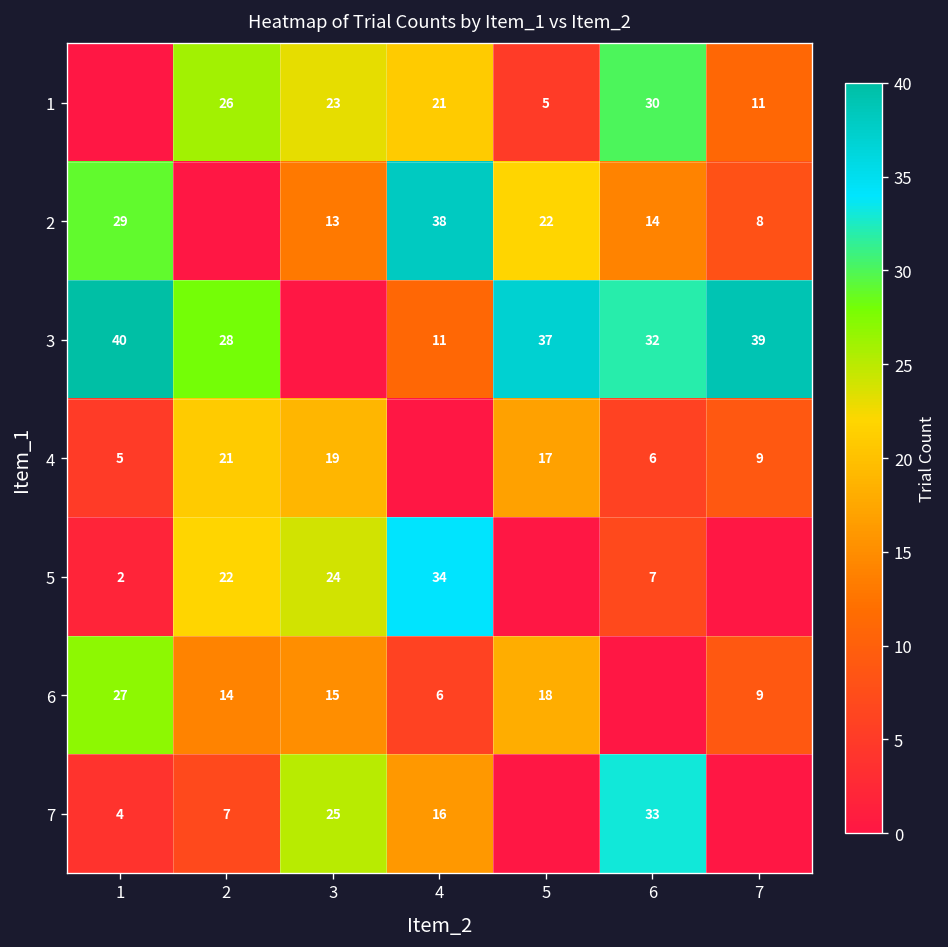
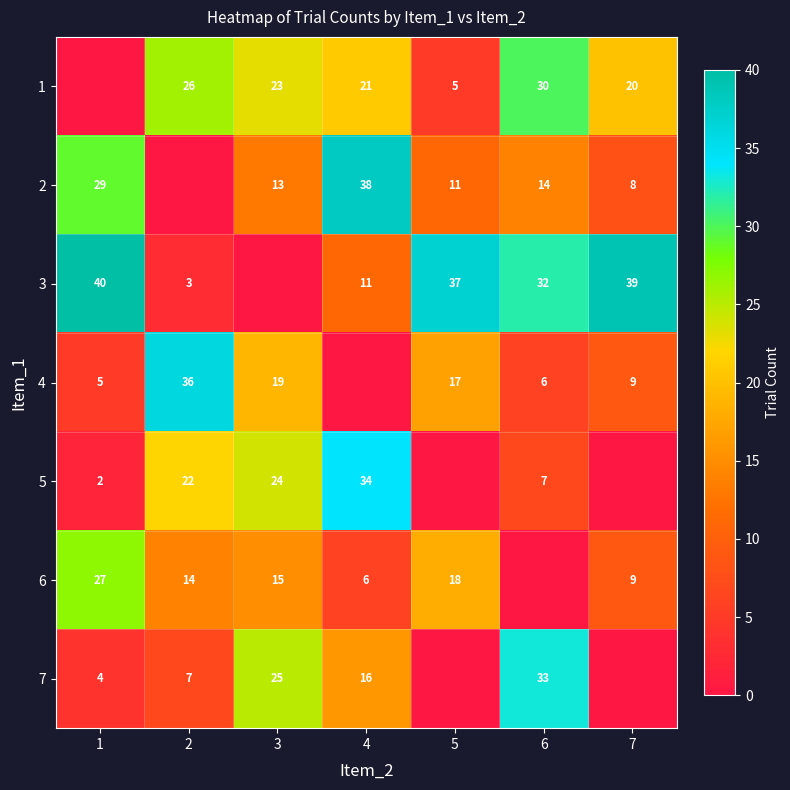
1, 7: 11 -> 20
2, 5: 22 -> 11
3, 2: 28 -> 3
4, 2: 21 -> 36
